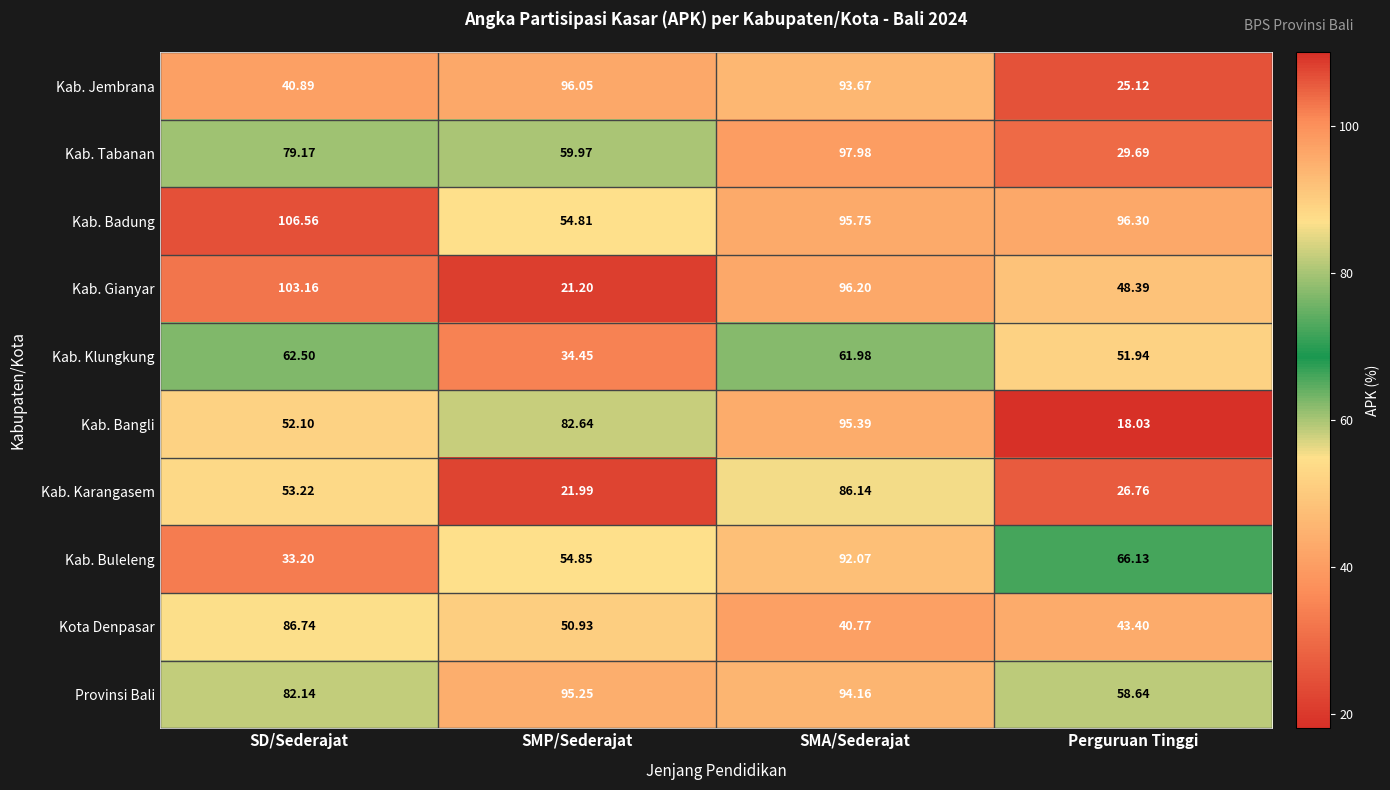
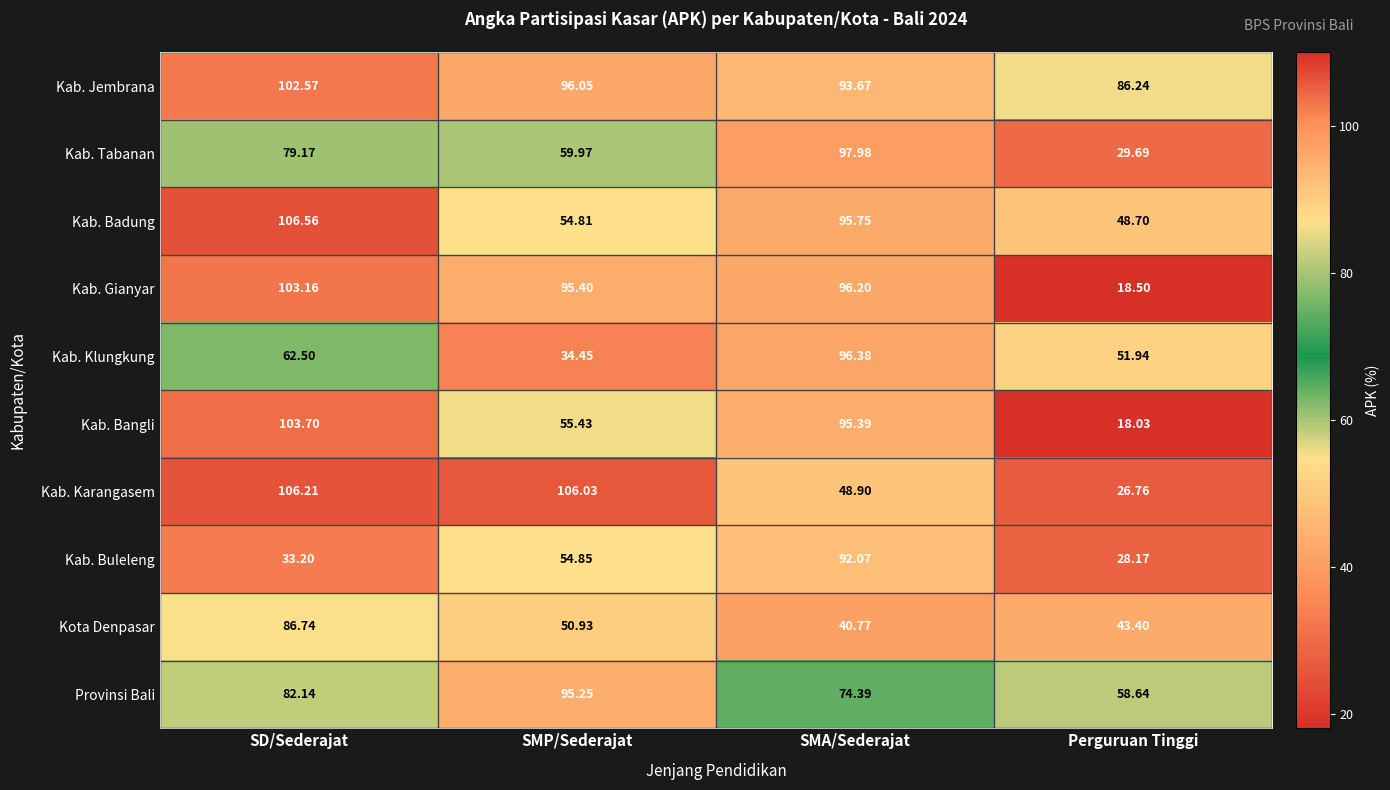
Kab. Jembrana, SD/Sederajat: 40.89 -> 102.57
Kab. Jembrana, Perguruan Tinggi: 25.12 -> 86.24
Kab. Badung, Perguruan Tinggi: 96.30 -> 48.70
Kab. Gianyar, SMP/Sederajat: 21.20 -> 95.40
Kab. Gianyar, Perguruan Tinggi: 48.39 -> 18.50
Kab. Klungkung, SMA/Sederajat: 61.98 -> 96.38
Kab. Bangli, SD/Sederajat: 52.10 -> 103.70
Kab. Bangli, SMP/Sederajat: 82.64 -> 55.43
Kab. Karangasem, SD/Sederajat: 53.22 -> 106.21
Kab. Karangasem, SMP/Sederajat: 21.99 -> 106.03
Kab. Karangasem, SMA/Sederajat: 86.14 -> 48.90
Kab. Buleleng, Perguruan Tinggi: 66.13 -> 28.17
Provinsi Bali, SMA/Sederajat: 94.16 -> 74.39
